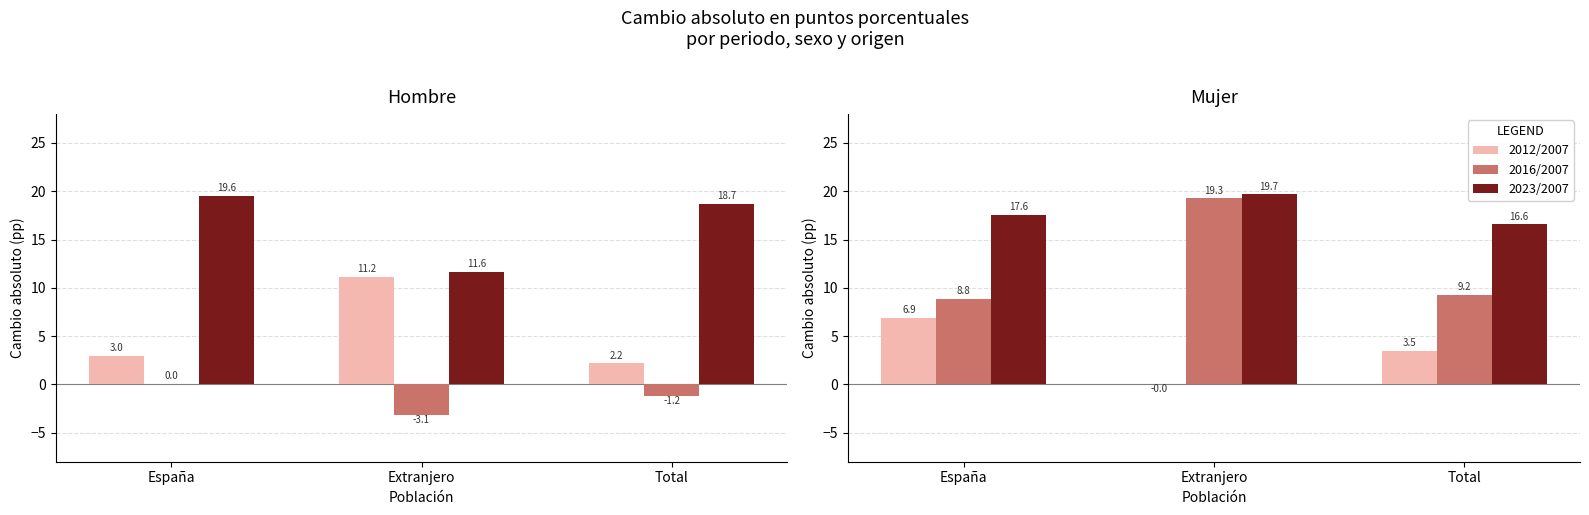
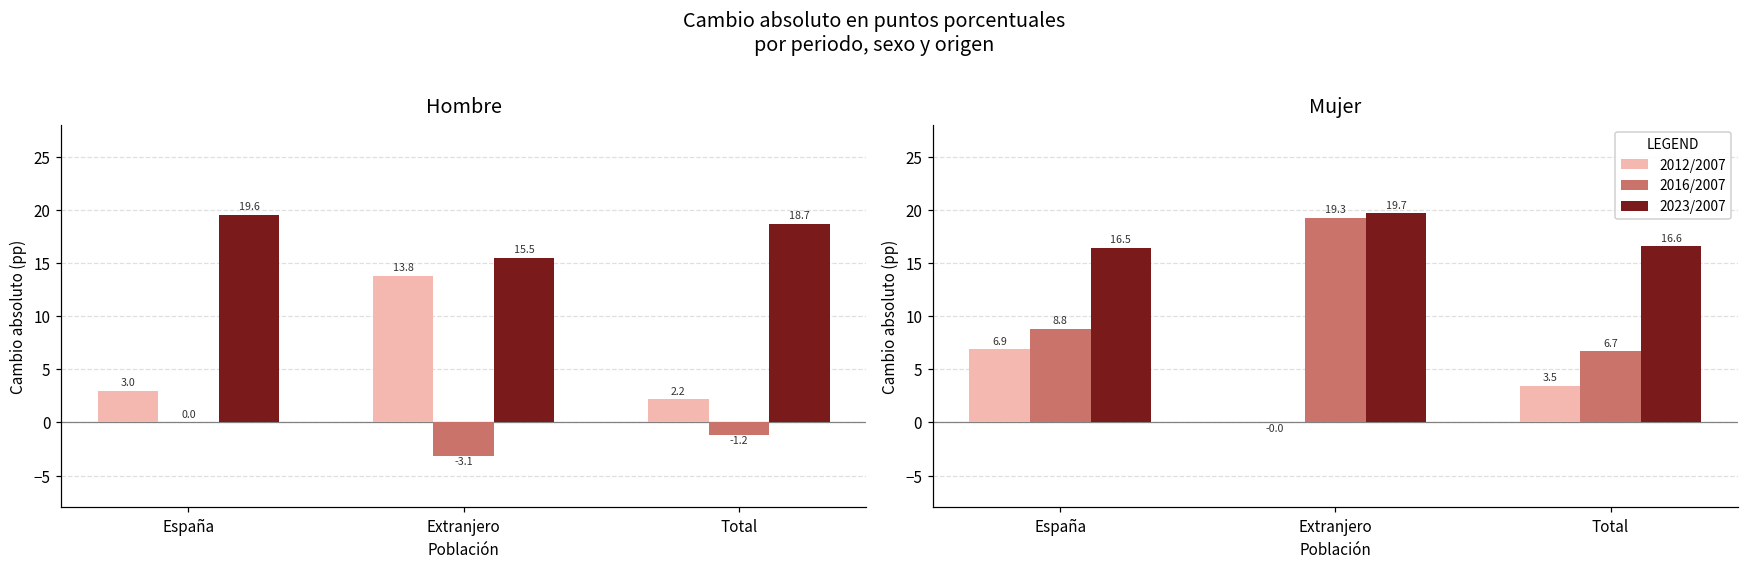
Hombre, 2012/2007, Extranjero: 11.2 -> 13.8
Hombre, 2023/2007, Extranjero: 11.6 -> 15.5
Mujer, 2023/2007, España: 17.6 -> 16.5
Mujer, 2016/2007, Total: 9.2 -> 6.7
